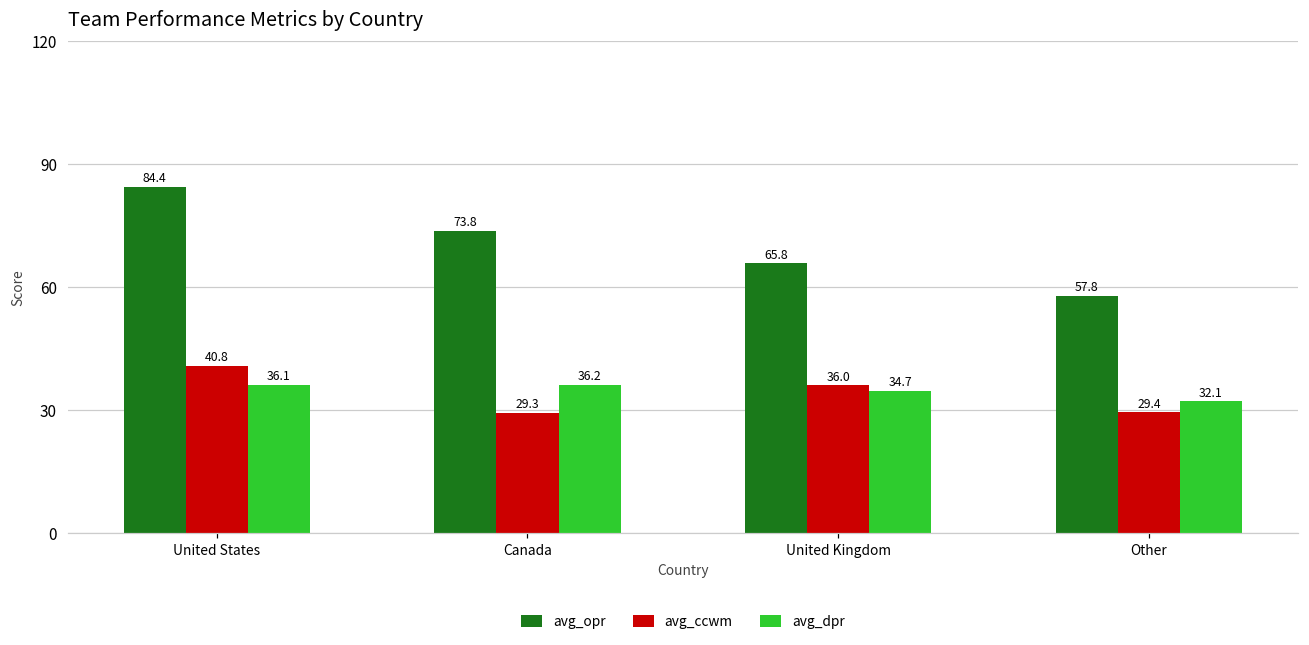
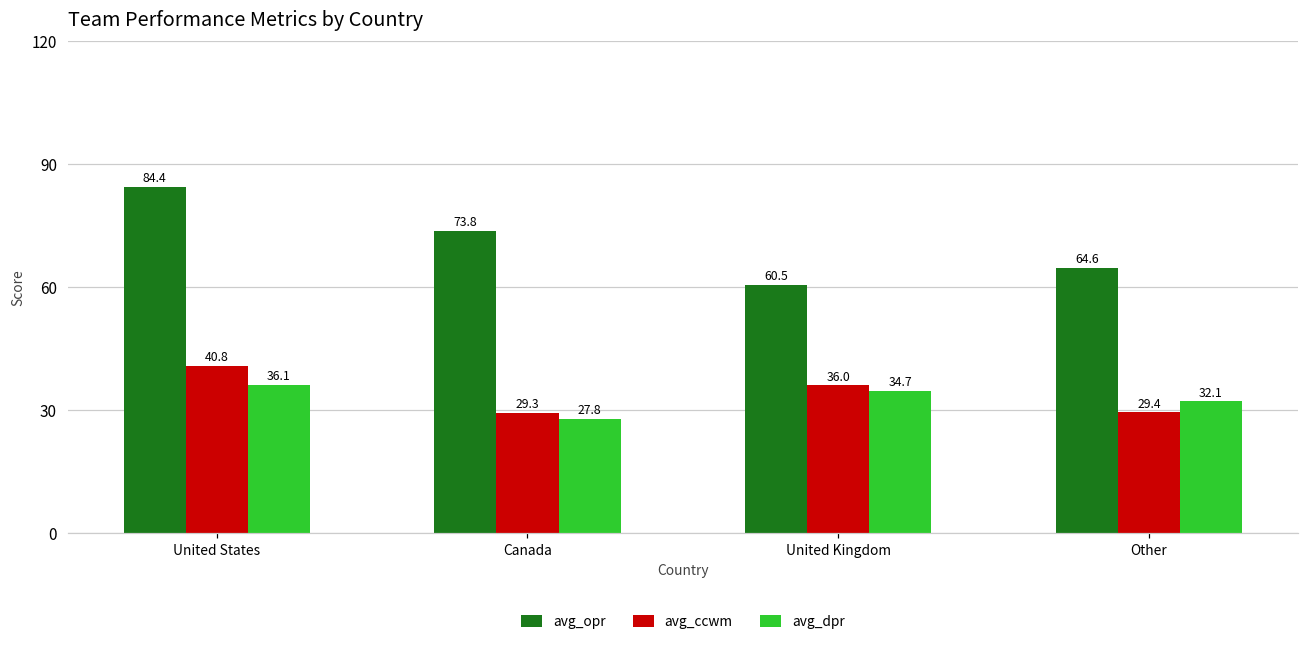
avg_dpr, Canada: 36.2 -> 27.8
avg_opr, United Kingdom: 65.8 -> 60.5
avg_opr, Other: 57.8 -> 64.6
